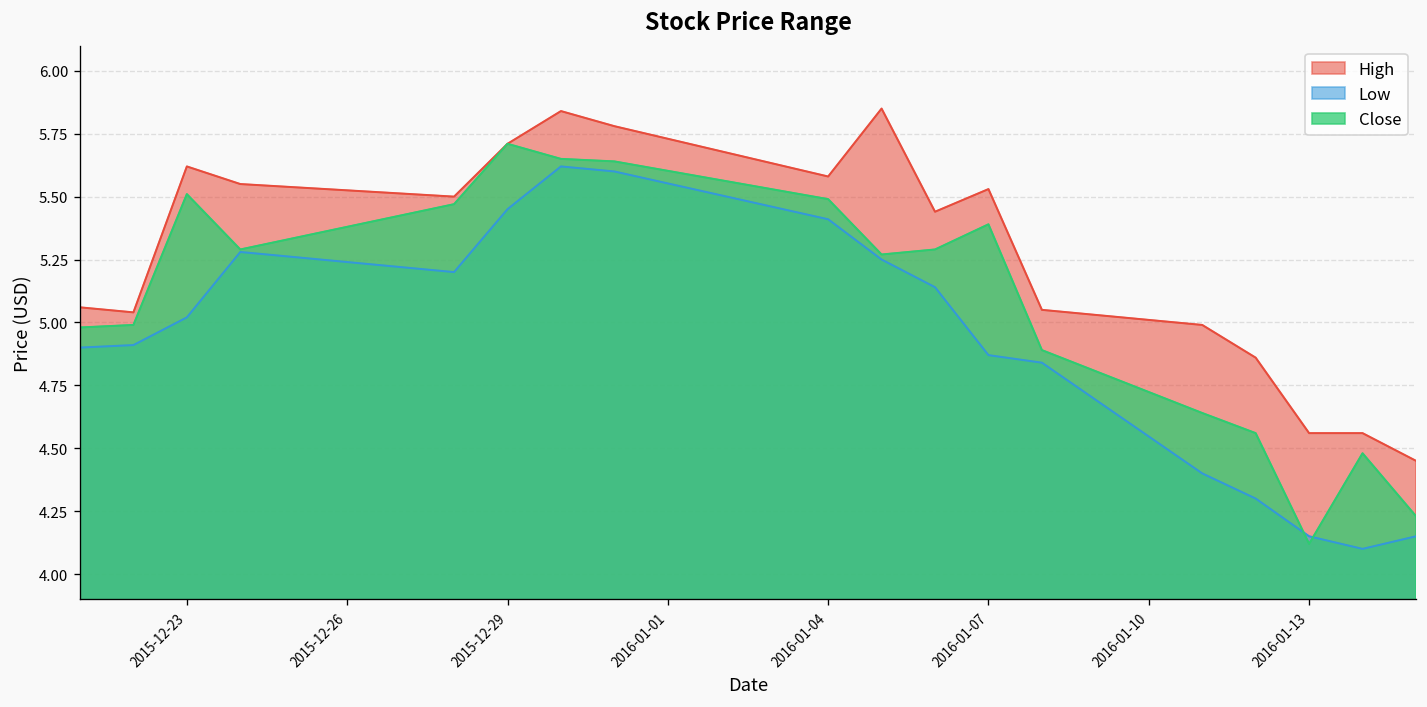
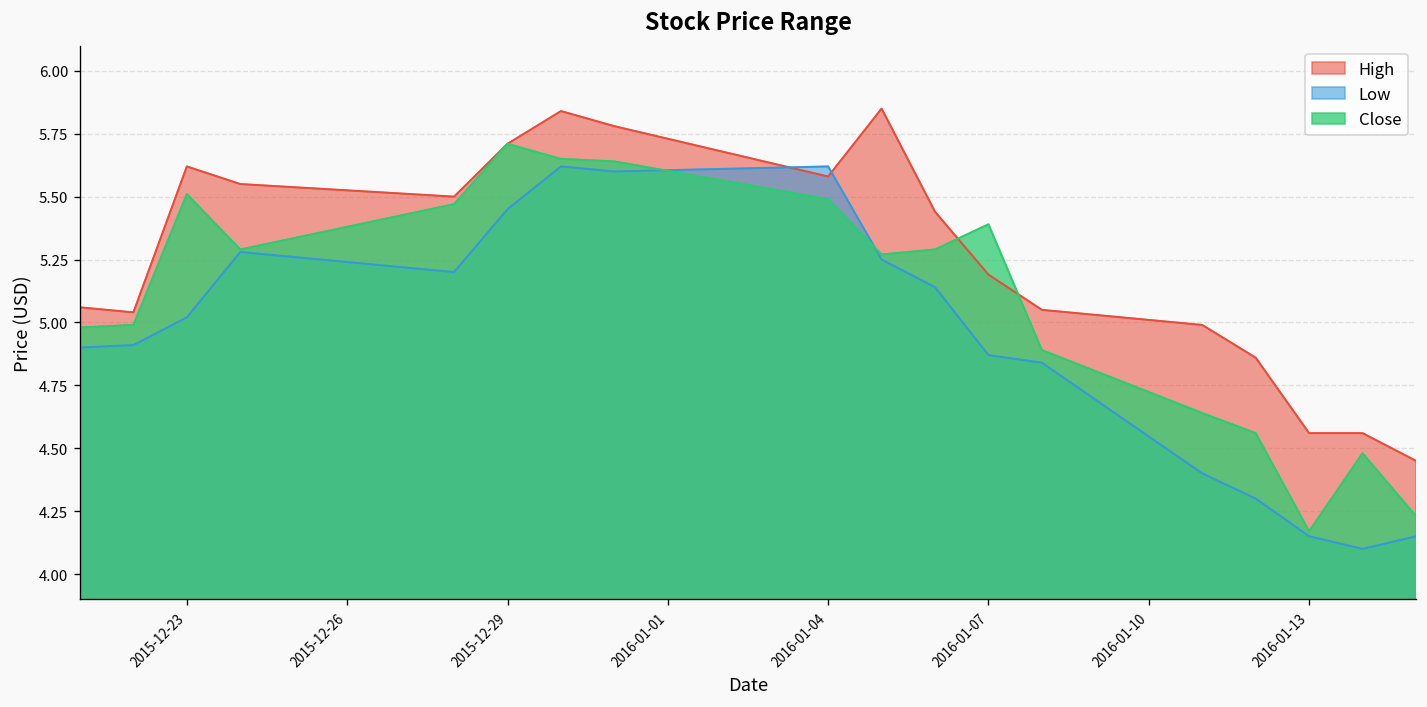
Low, 2016-01-04: 5.41 -> 5.62
High, 2016-01-07: 5.53 -> 5.19
Close, 2016-01-13: 4.12 -> 4.17
